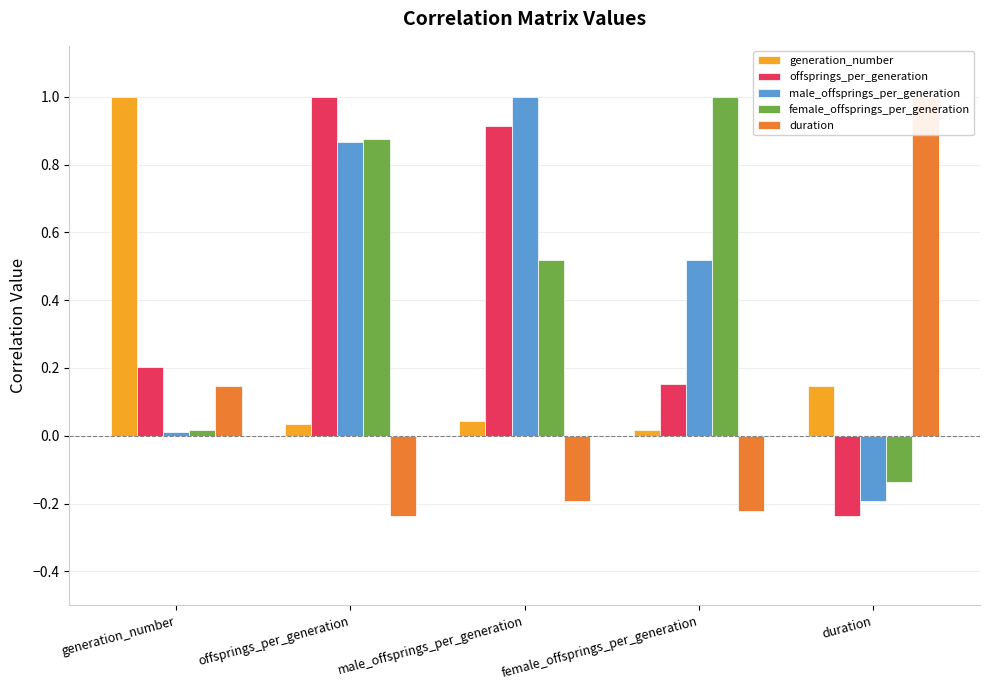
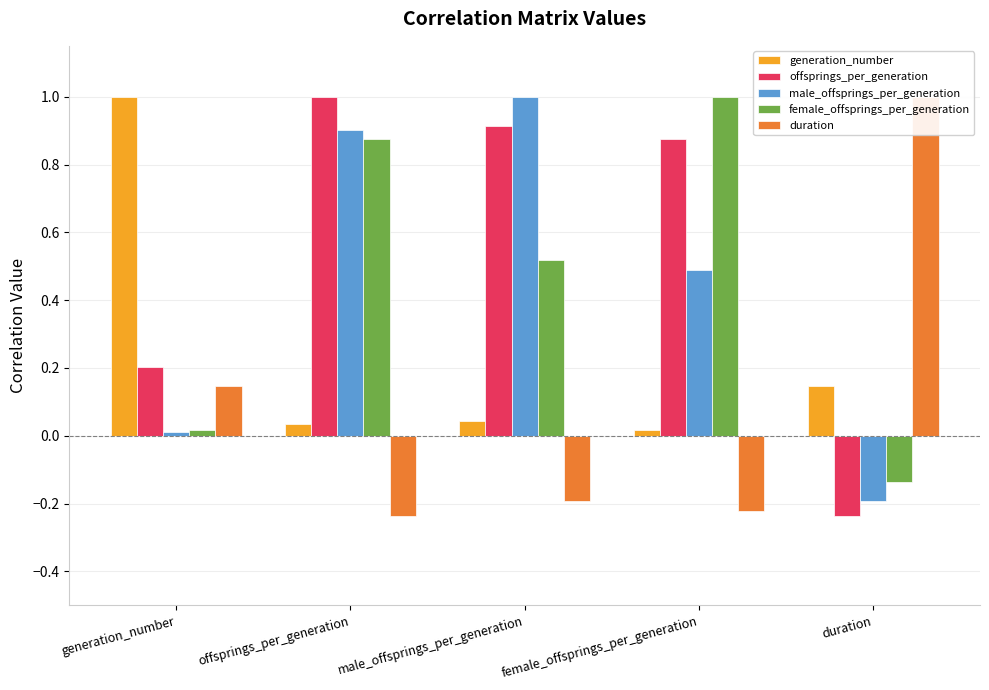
male_offsprings_per_generation, offsprings_per_generation: 0.87 -> 0.90
offsprings_per_generation, female_offsprings_per_generation: 0.15 -> 0.88
male_offsprings_per_generation, female_offsprings_per_generation: 0.52 -> 0.49
